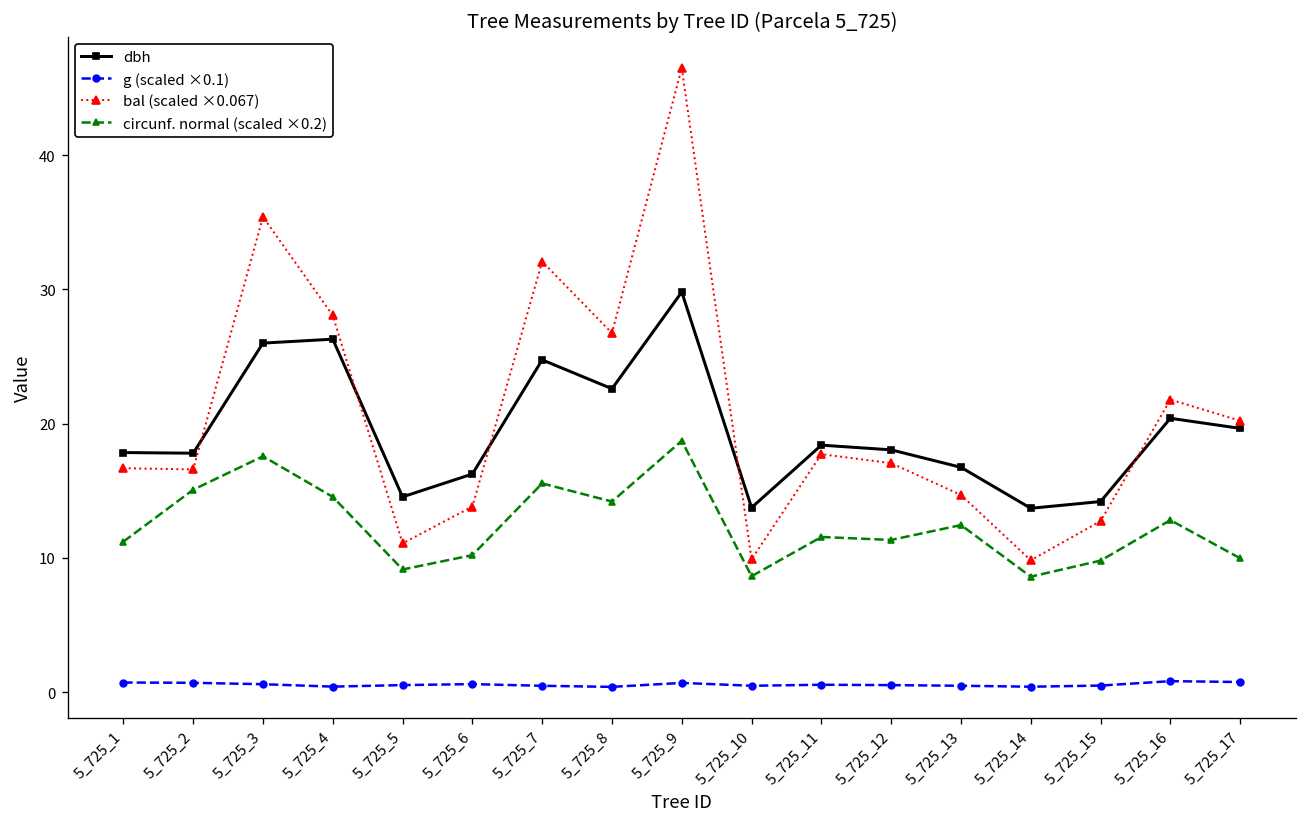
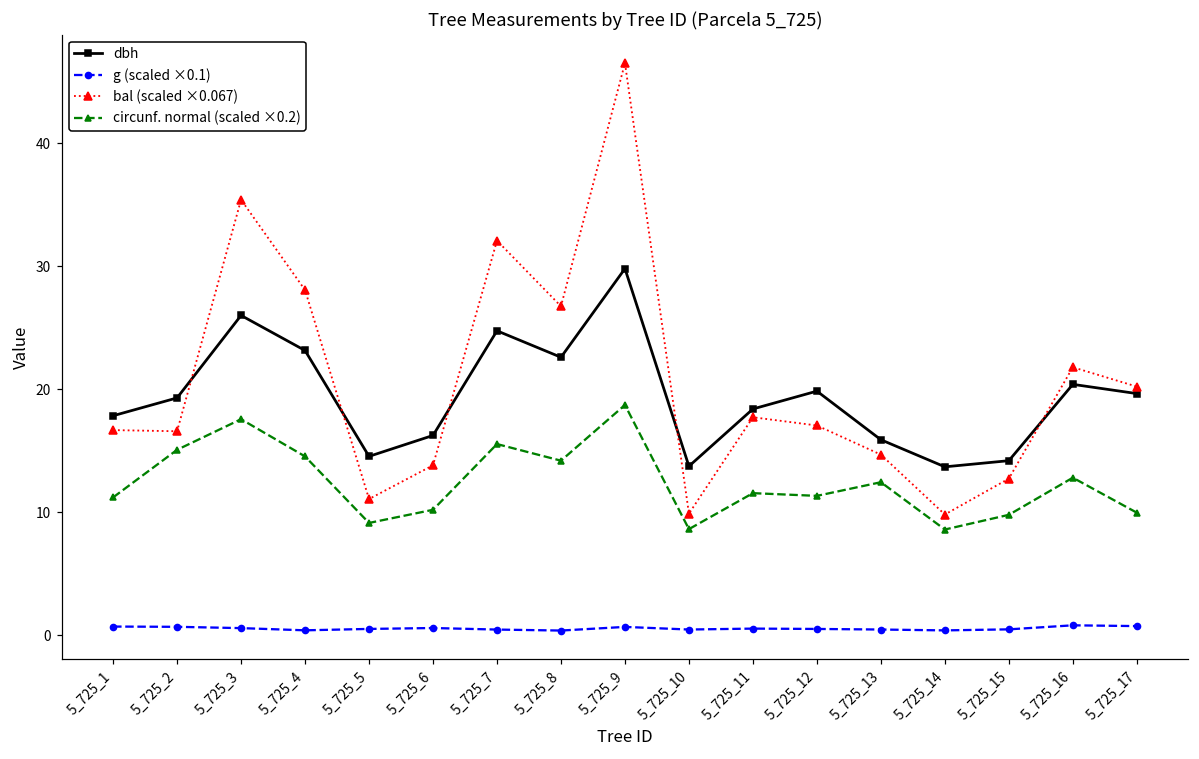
dbh, 5_725_2: 17.8 -> 19.3
dbh, 5_725_4: 26.3 -> 23.2
dbh, 5_725_12: 18.1 -> 19.9
dbh, 5_725_13: 16.8 -> 15.9
